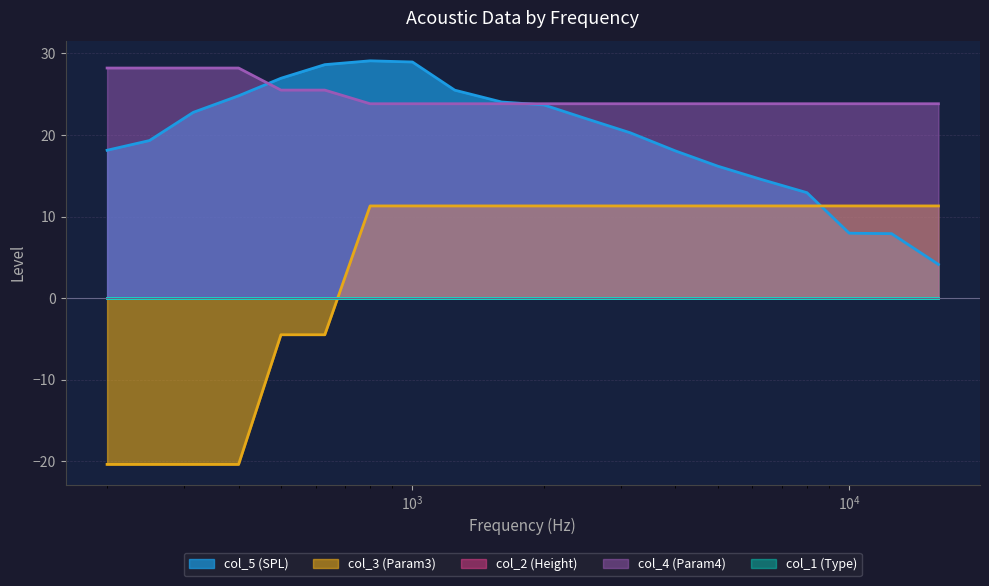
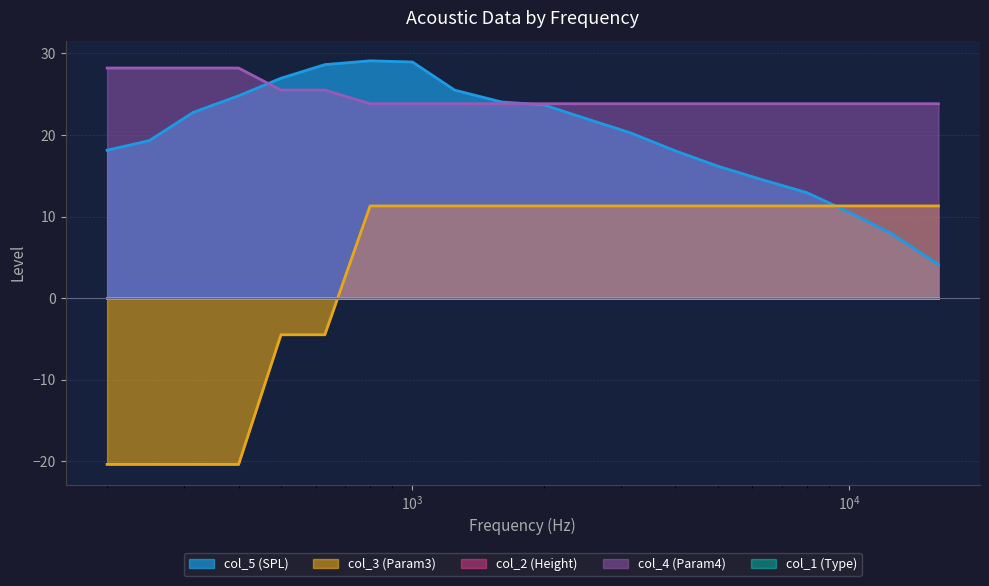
col_5 (SPL), 10^4: 8 -> 11
